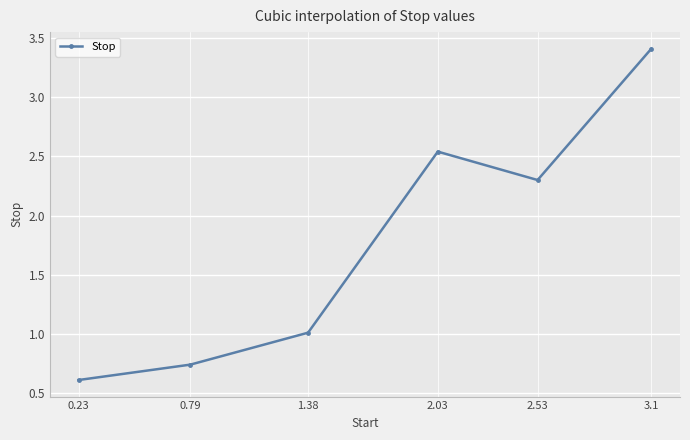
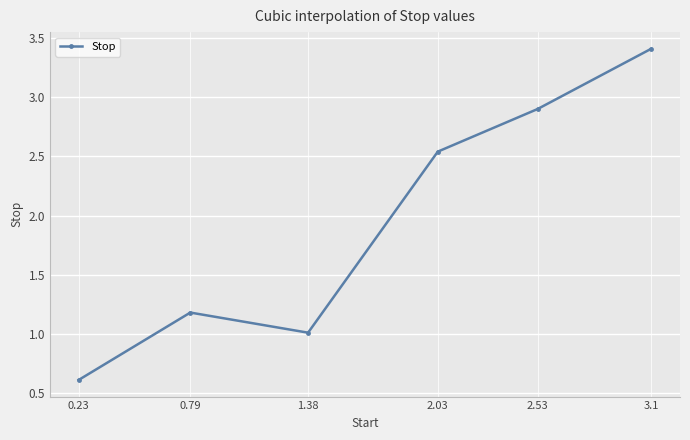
0.79: 0.74 -> 1.18
2.53: 2.3 -> 2.9
